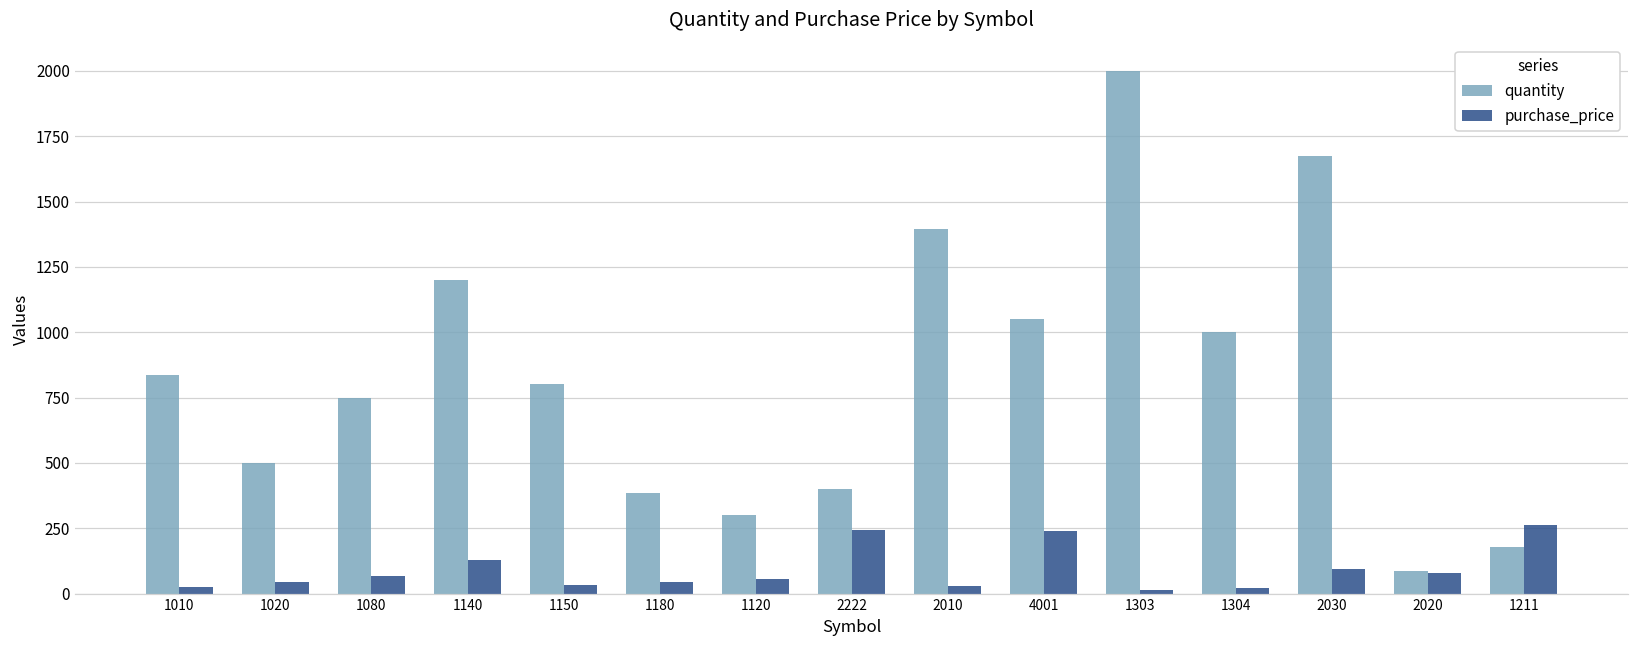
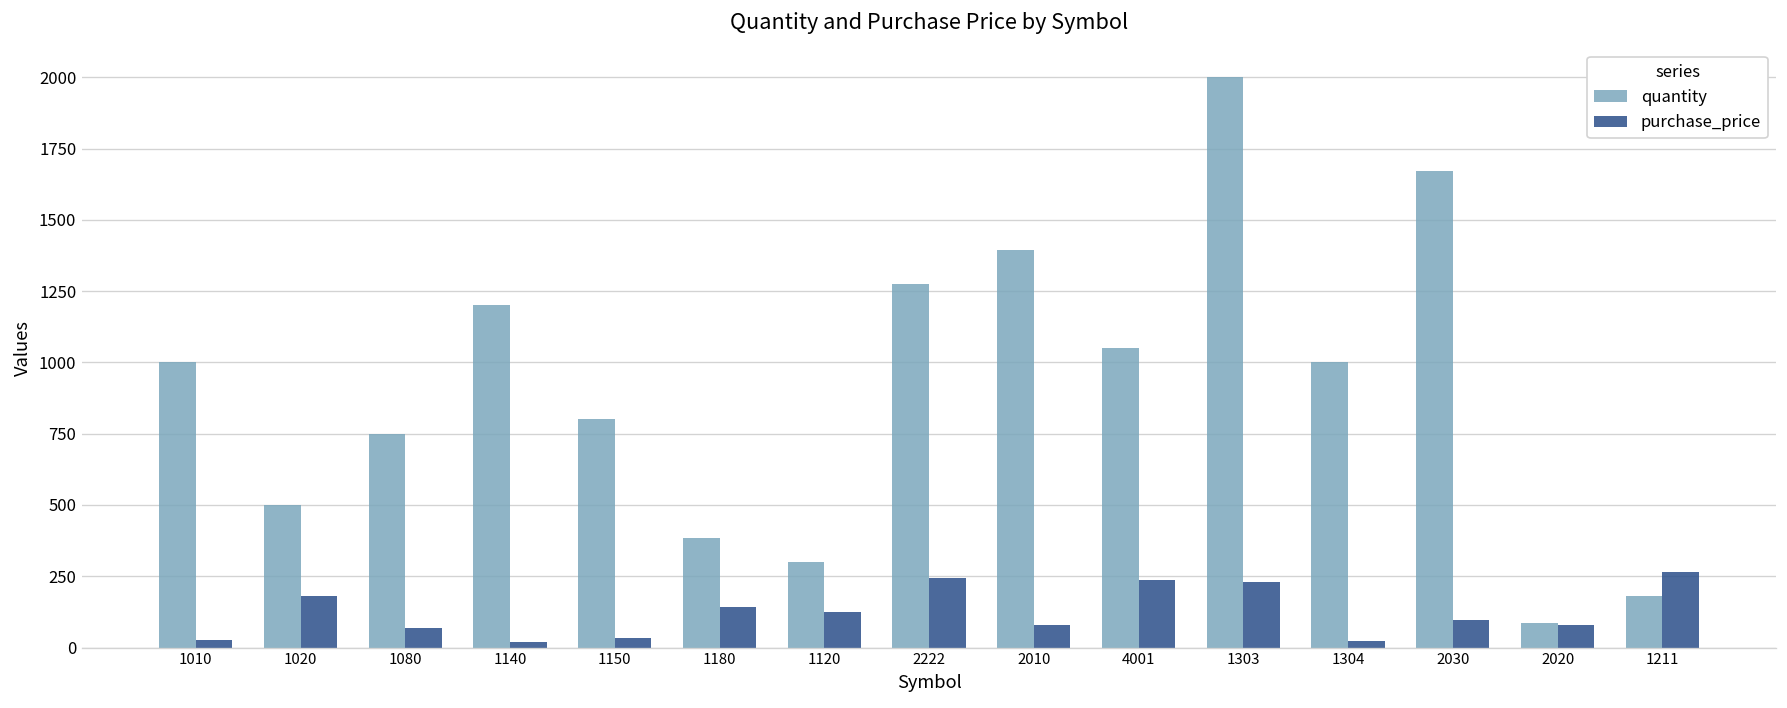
quantity, 1010: 840 -> 1000
purchase_price, 1020: 50 -> 180
purchase_price, 1140: 130 -> 20
purchase_price, 1180: 50 -> 140
purchase_price, 1120: 60 -> 130
quantity, 2222: 400 -> 1280
purchase_price, 2010: 30 -> 80
purchase_price, 1303: 20 -> 230
